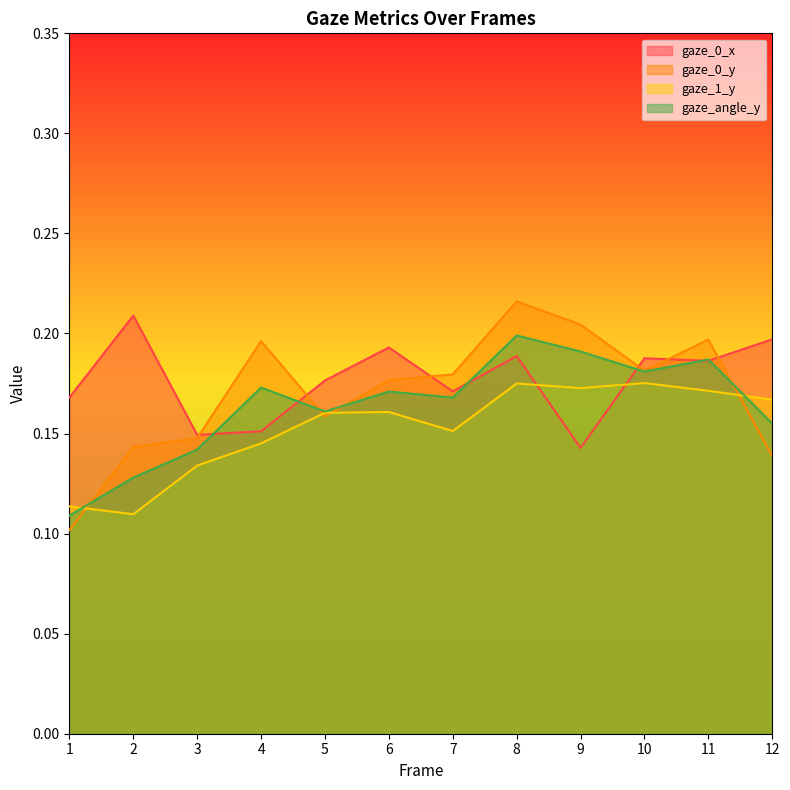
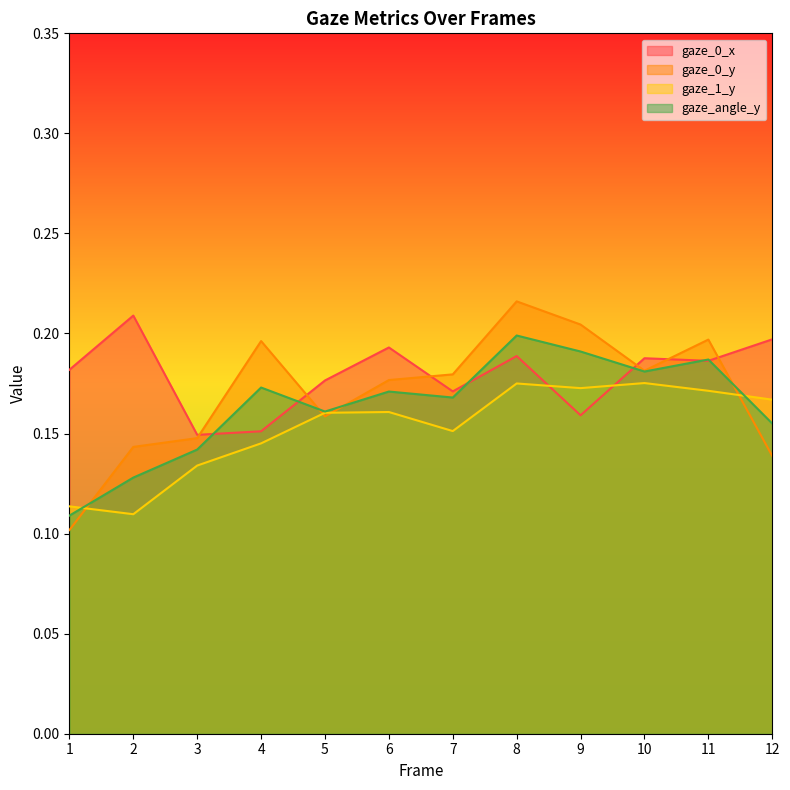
gaze_0_x, 1: 0.168 -> 0.182
gaze_0_x, 9: 0.143 -> 0.159
